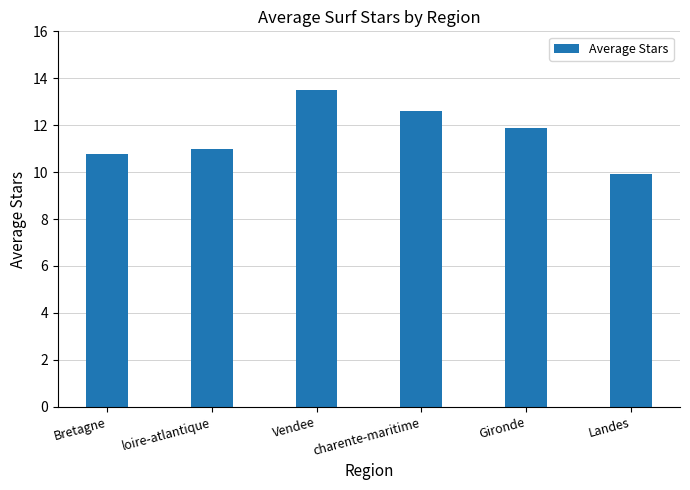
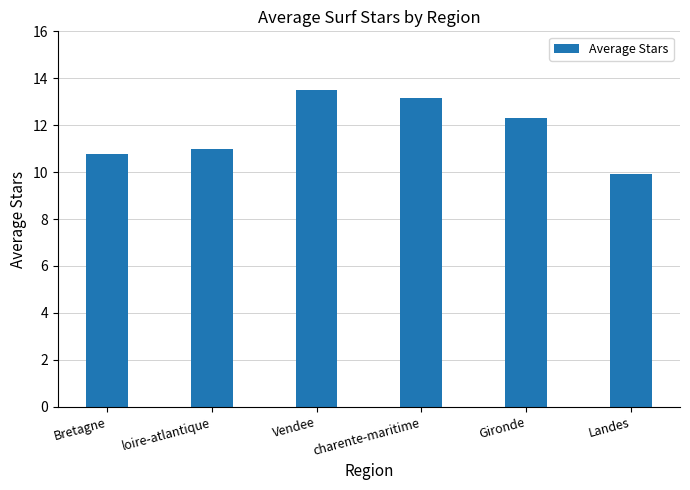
charente-maritime: 12.6 -> 13.2
Gironde: 11.9 -> 12.3
